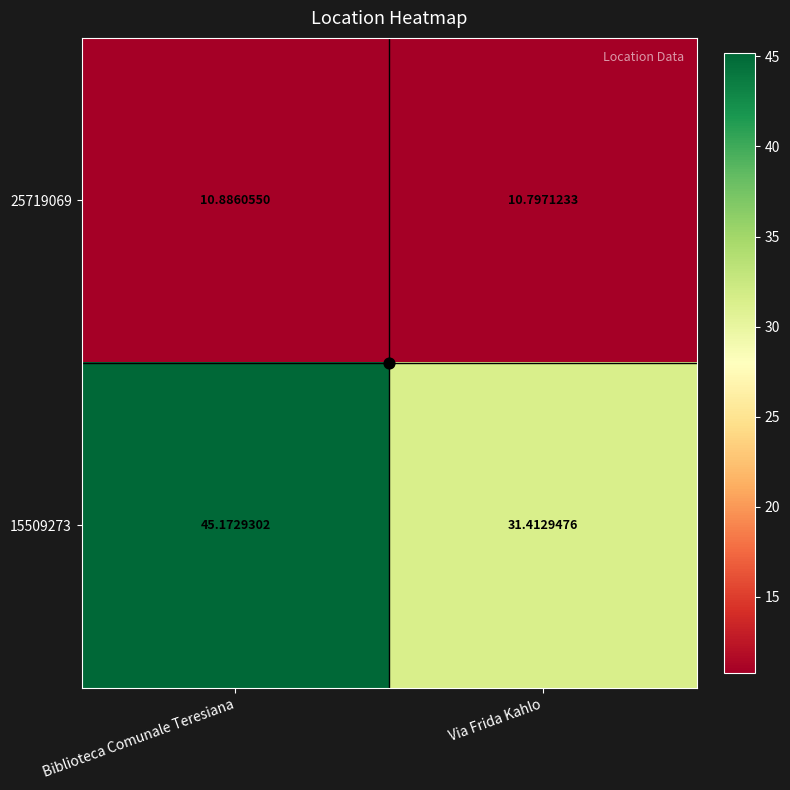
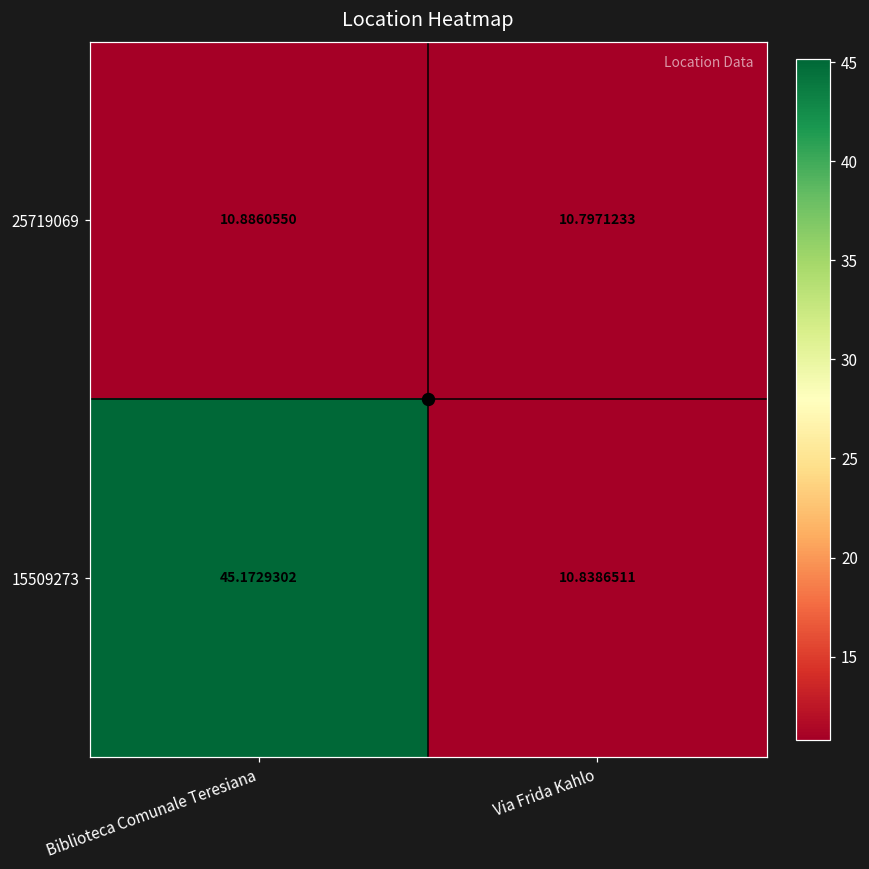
15509273, Via Frida Kahlo: 31.4129476 -> 10.8386511
